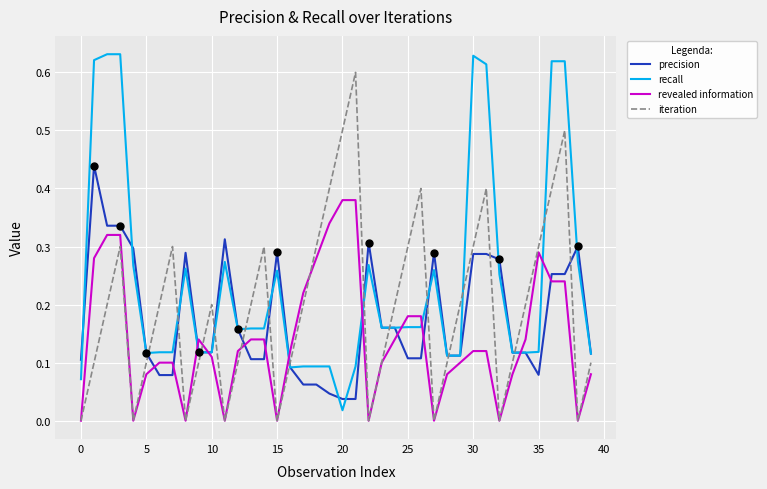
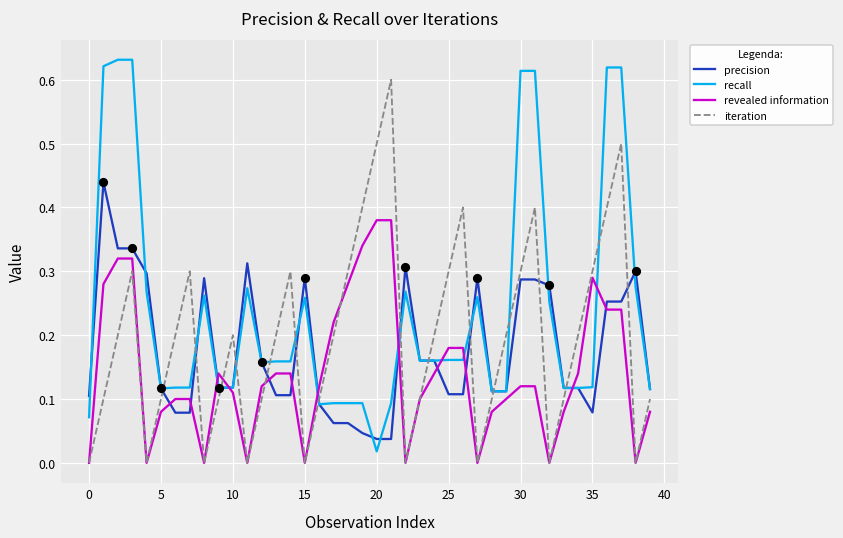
recall, 30: 0.63 -> 0.61
